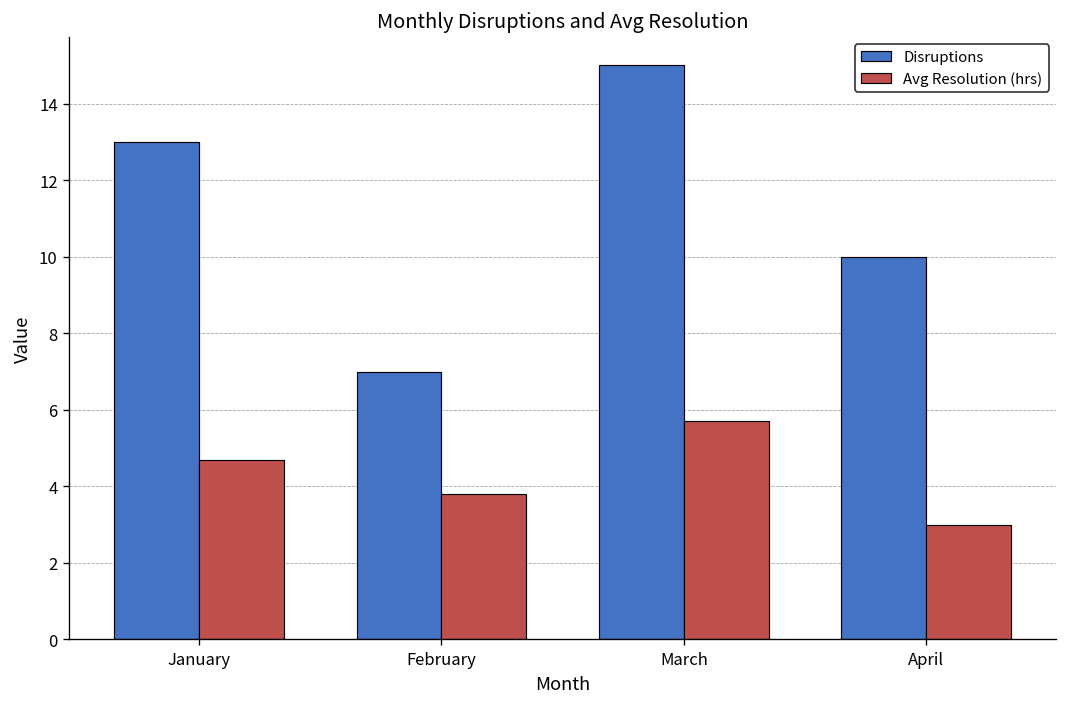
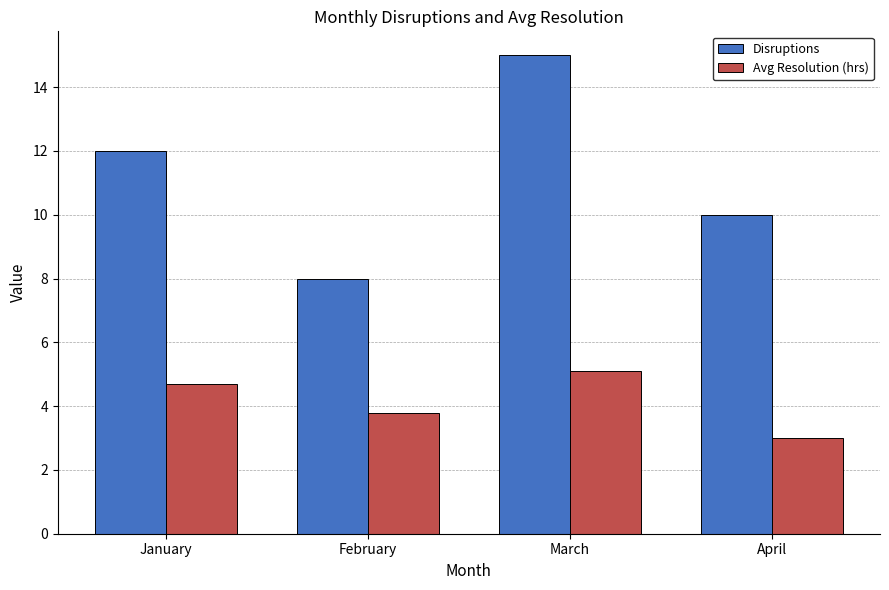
Disruptions, January: 13 -> 12
Disruptions, February: 7 -> 8
Avg Resolution (hrs), March: 5.7 -> 5.1
